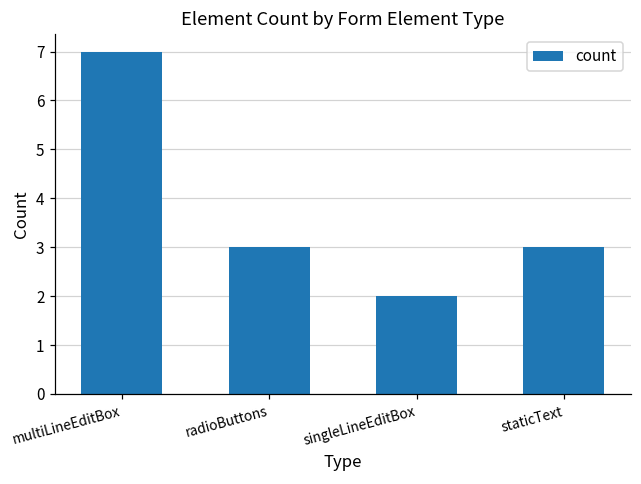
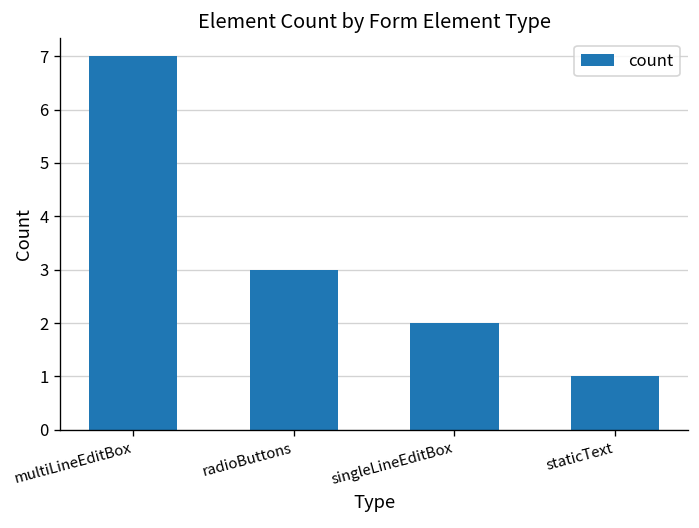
staticText: 3 -> 1
